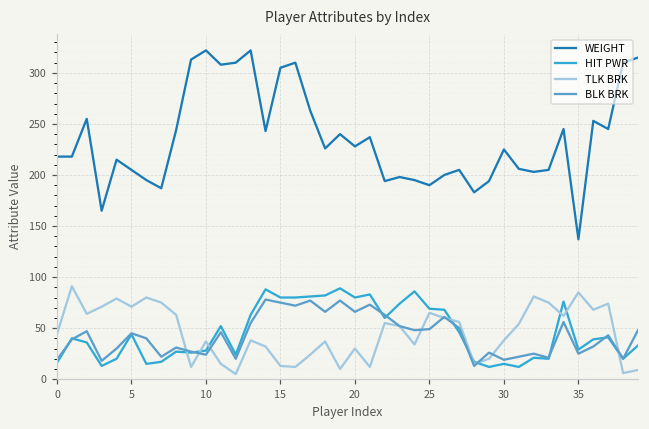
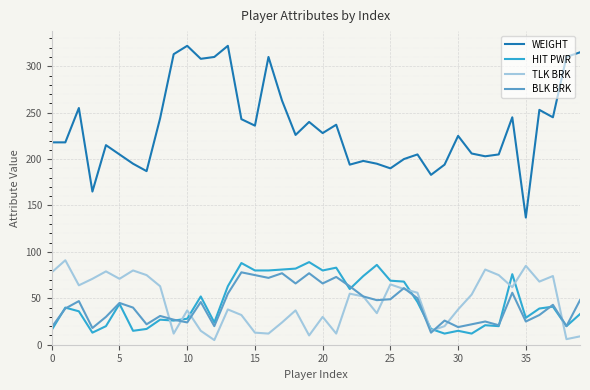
TLK BRK, 0: 40 -> 80
WEIGHT, 15: 310 -> 240
